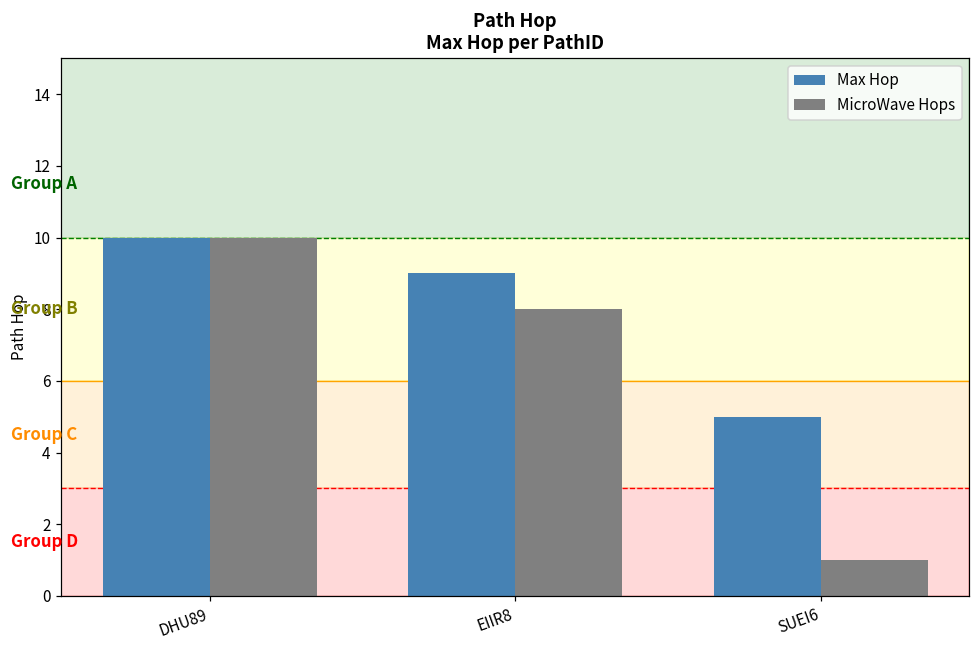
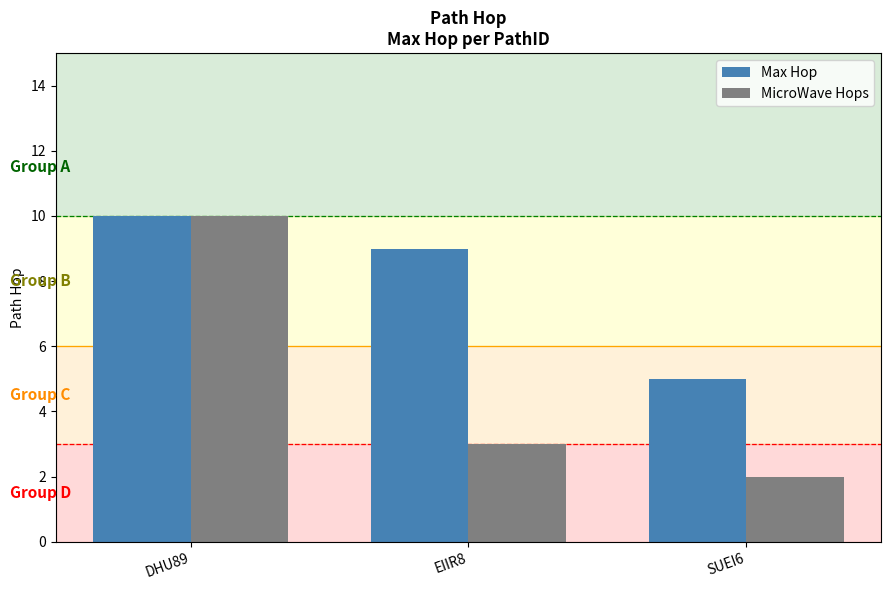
MicroWave Hops, EIIR8: 8 -> 3
MicroWave Hops, SUEI6: 1 -> 2
